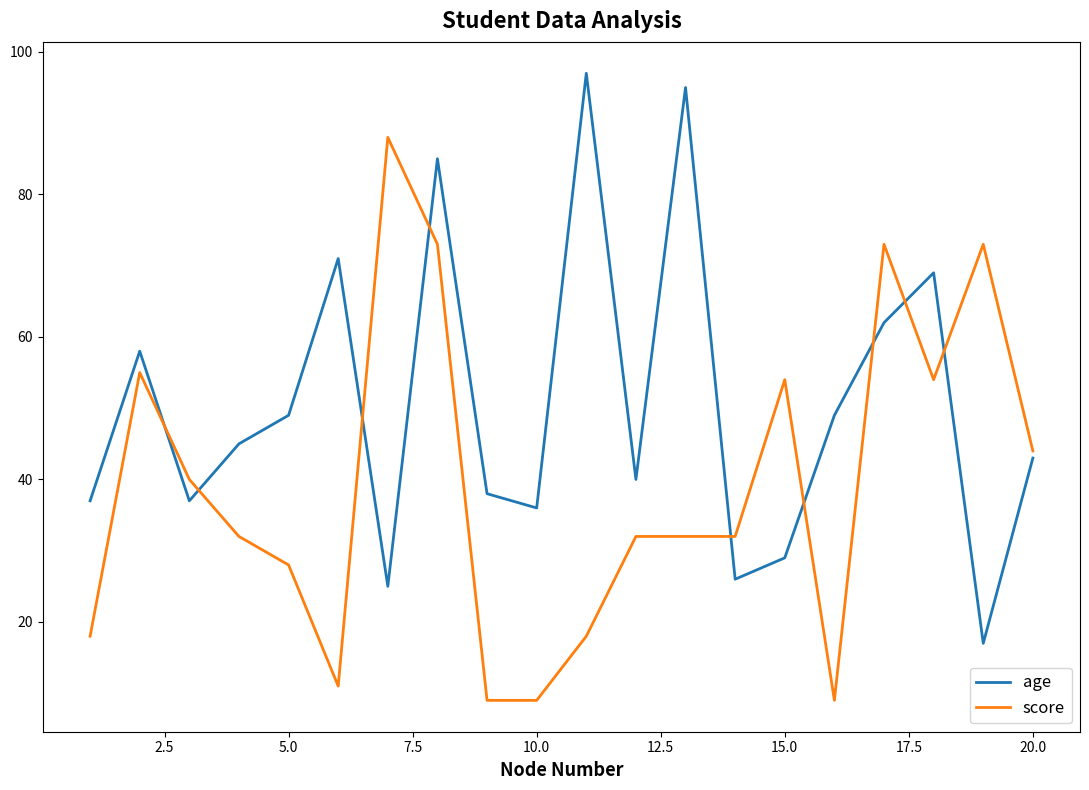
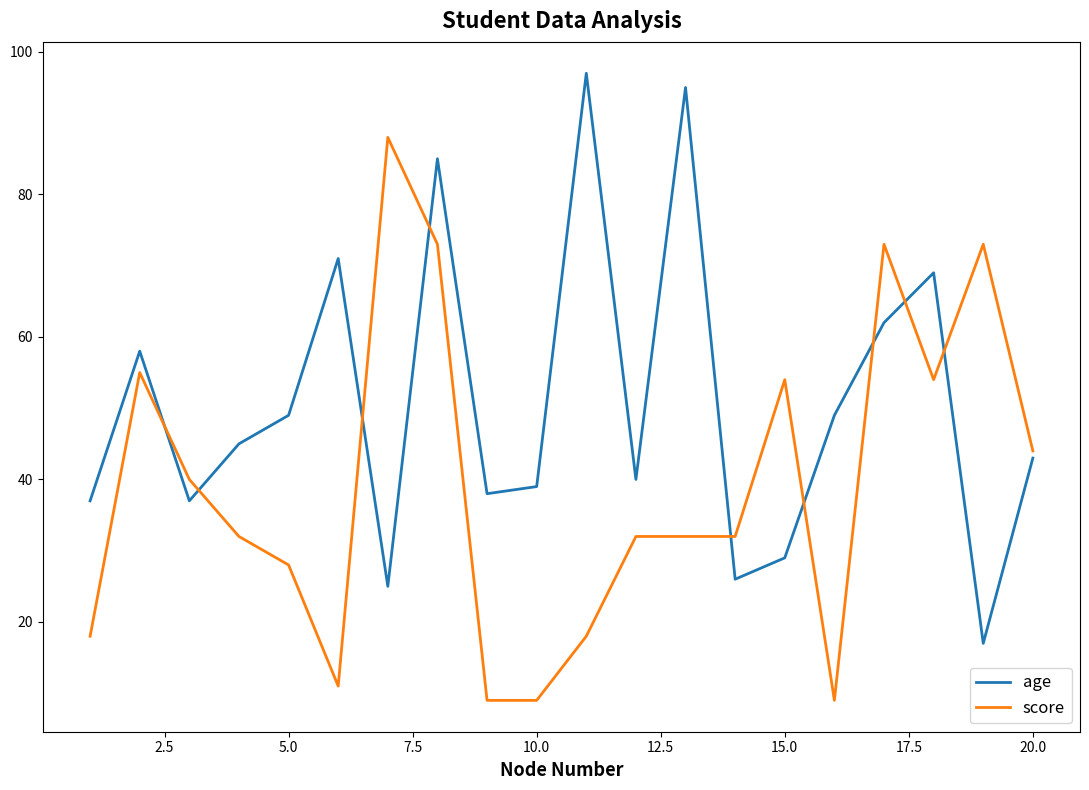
age, 10.0: 36 -> 39
